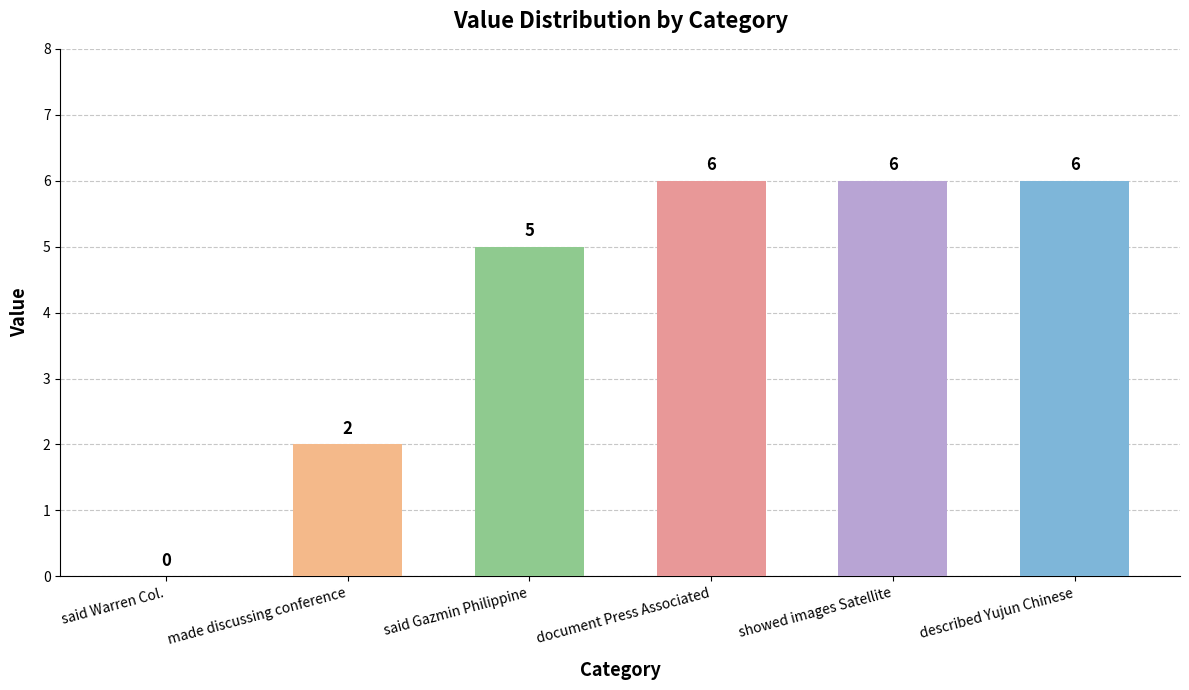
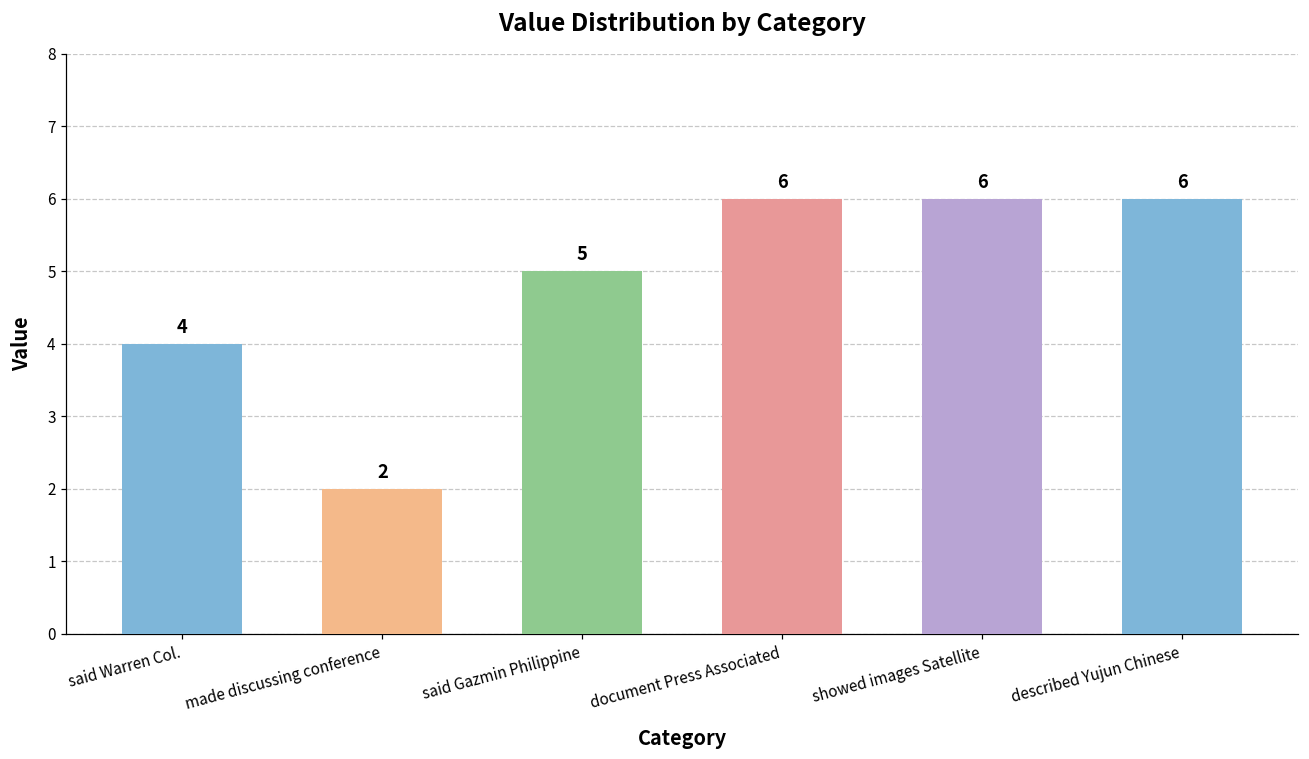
said Warren Col.: 0 -> 4
